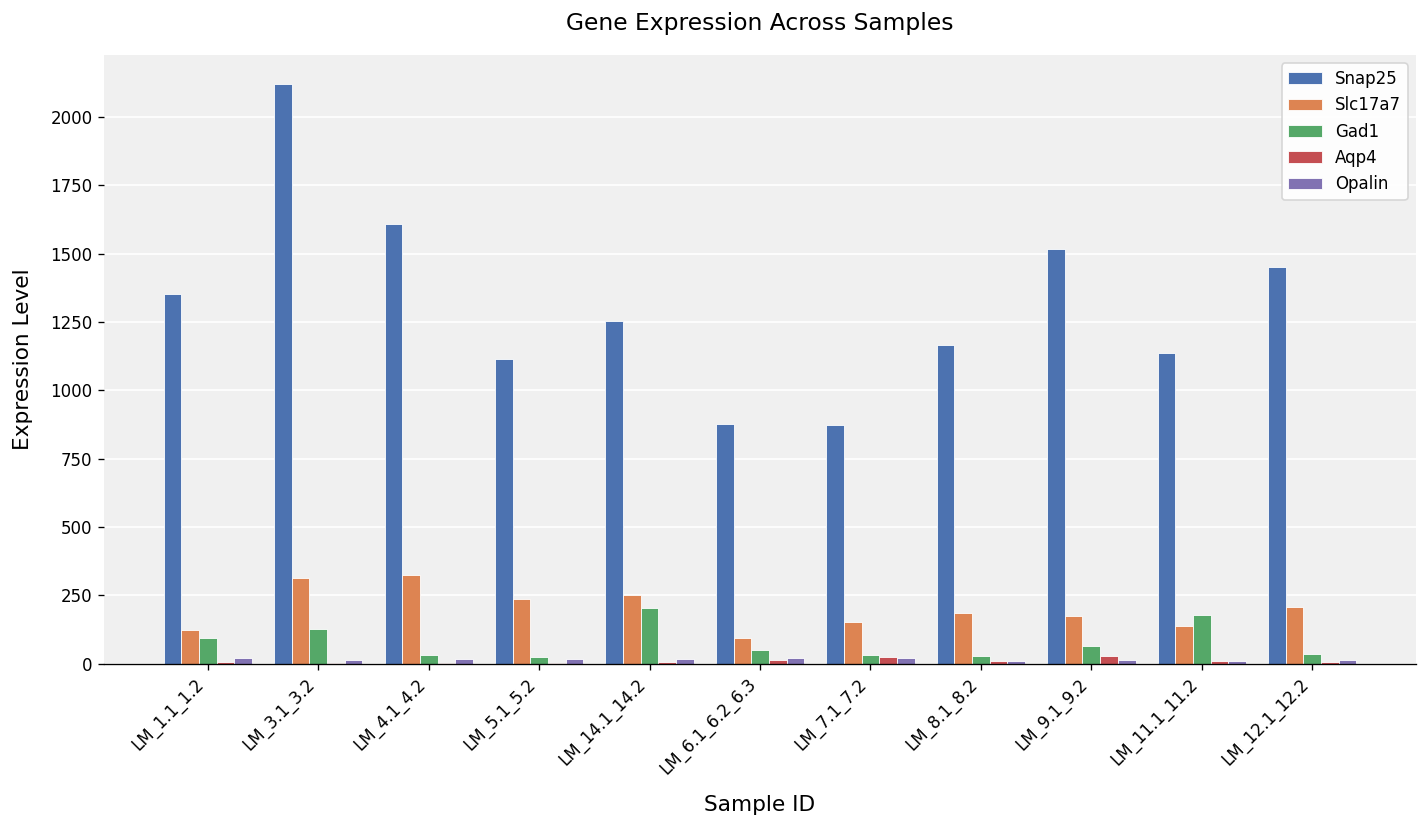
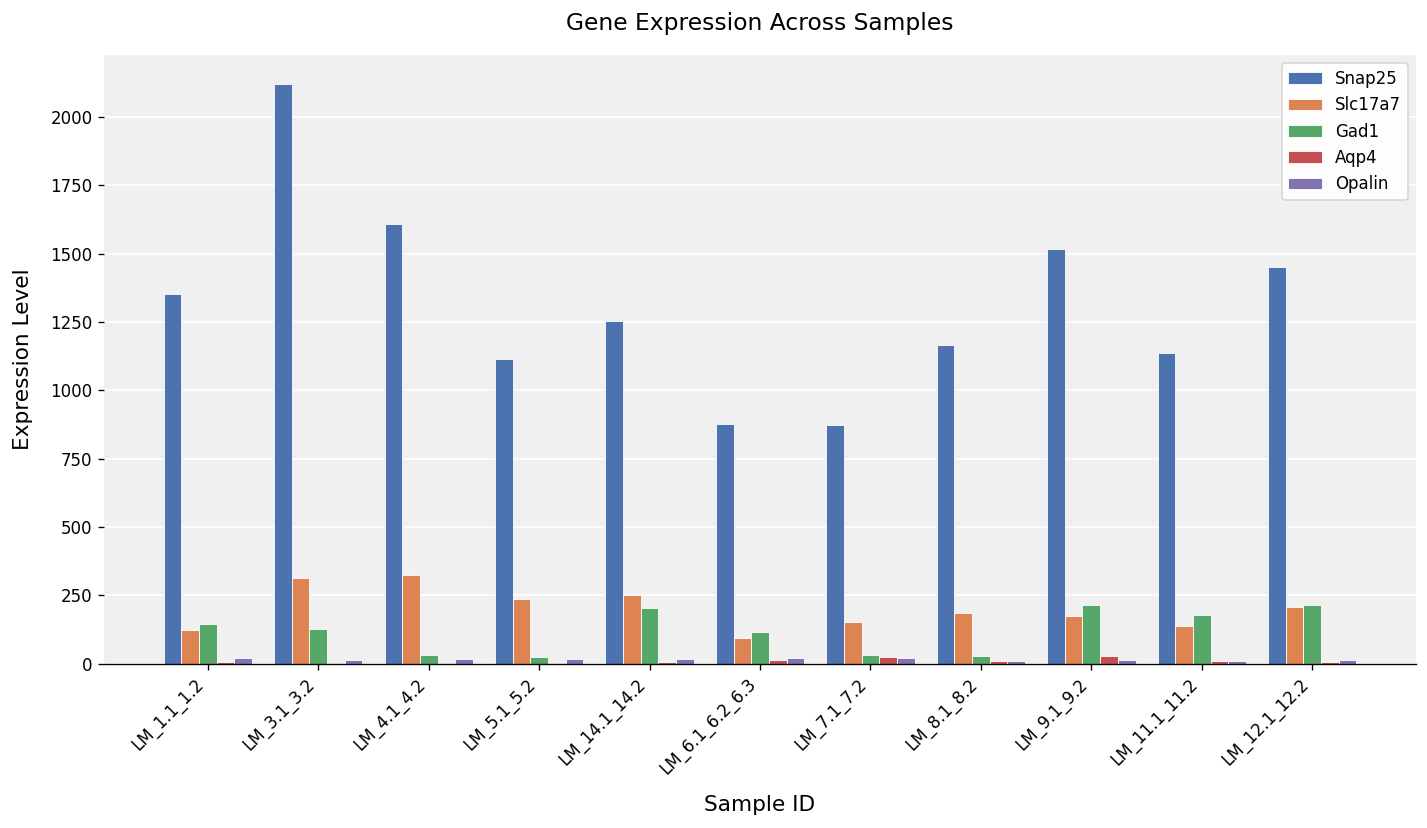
Gad1, LM_1.1_1.2: 100 -> 150
Gad1, LM_6.1_6.2_6.3: 50 -> 110
Gad1, LM_9.1_9.2: 60 -> 220
Gad1, LM_12.1_12.2: 40 -> 210
